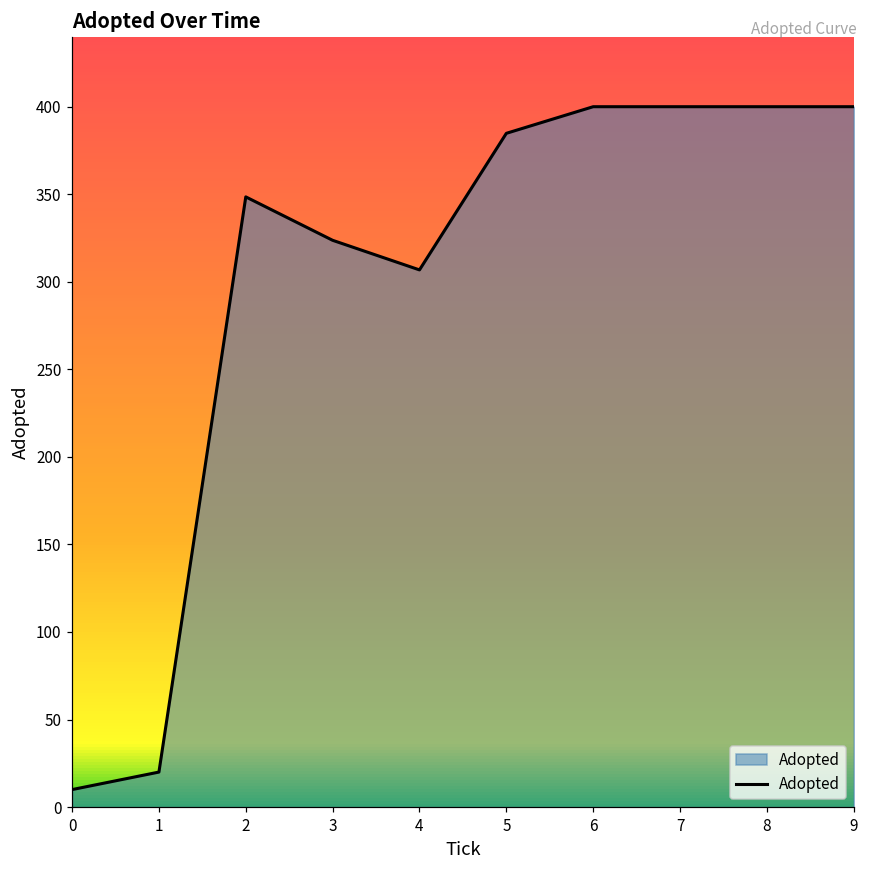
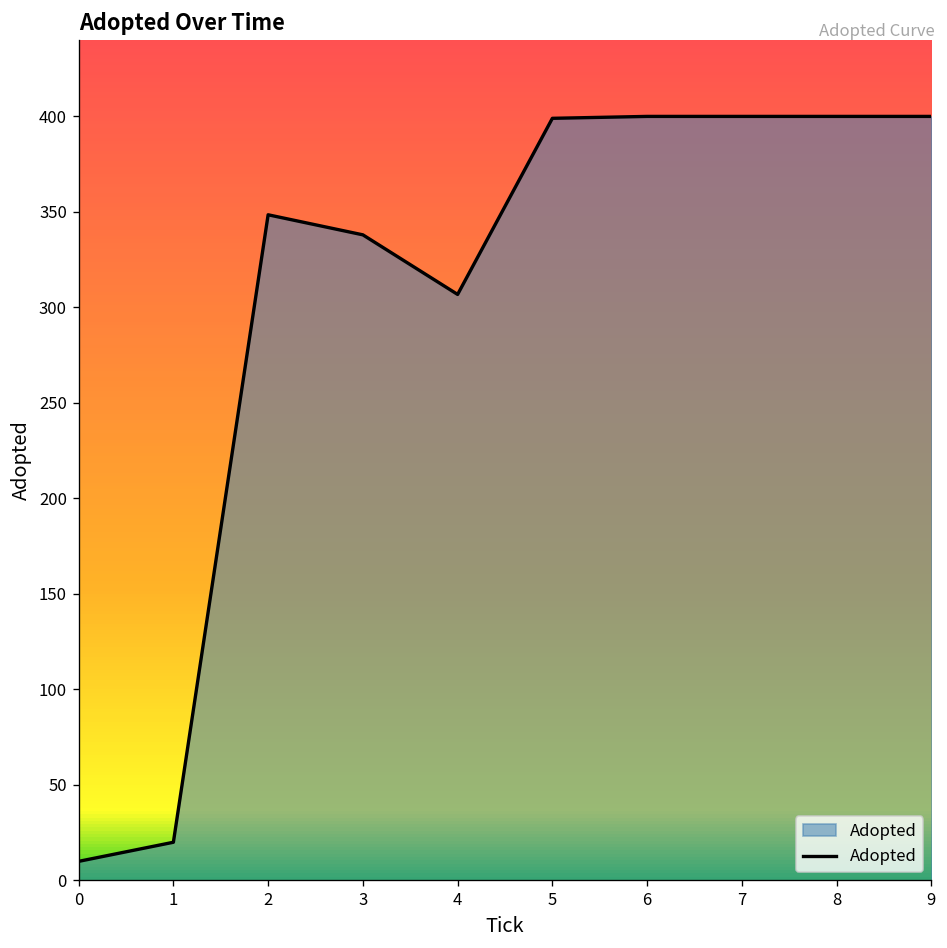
3: 324 -> 338
5: 385 -> 399
